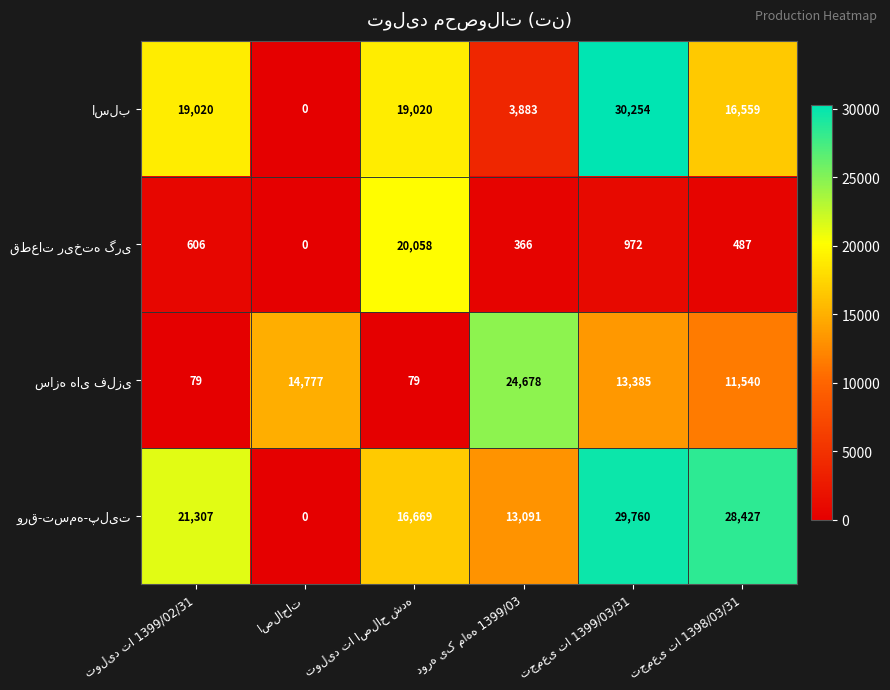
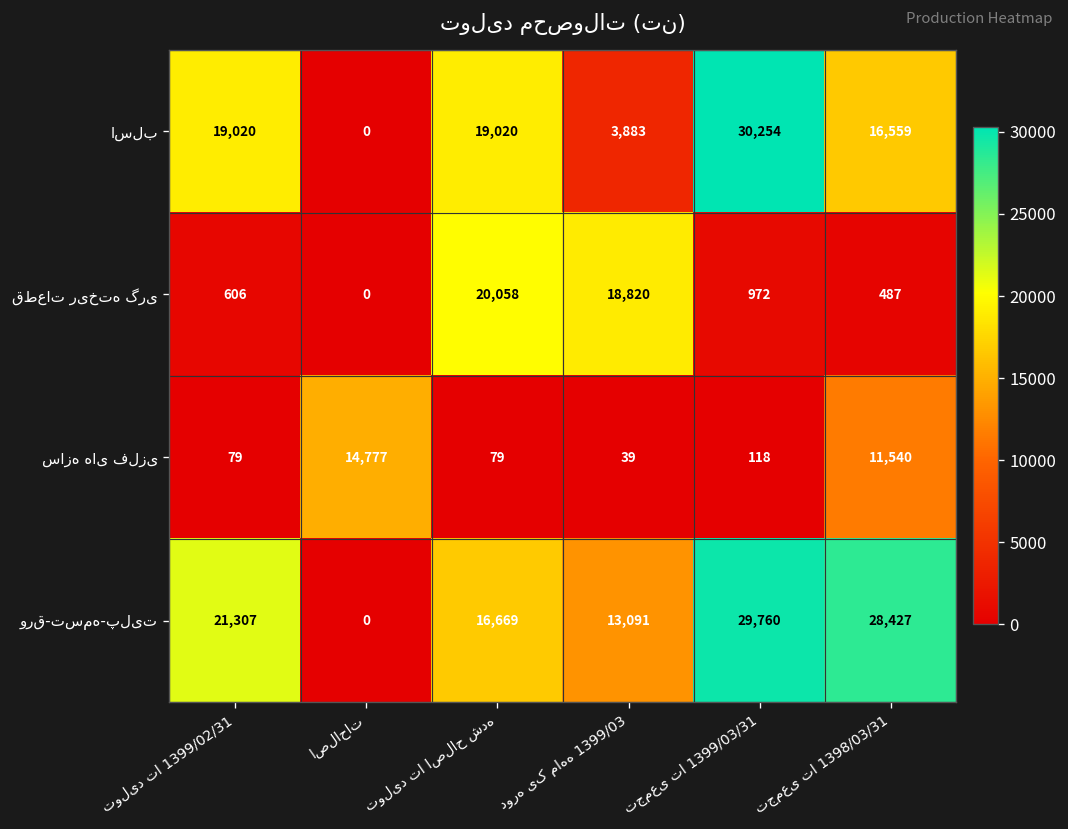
قطعات ریخته گری, دوره یک ماهه 1399/03: 366 -> 18,820
سازه های فلزی, دوره یک ماهه 1399/03: 24,678 -> 39
سازه های فلزی, تجمعی تا 1399/03/31: 13,385 -> 118
